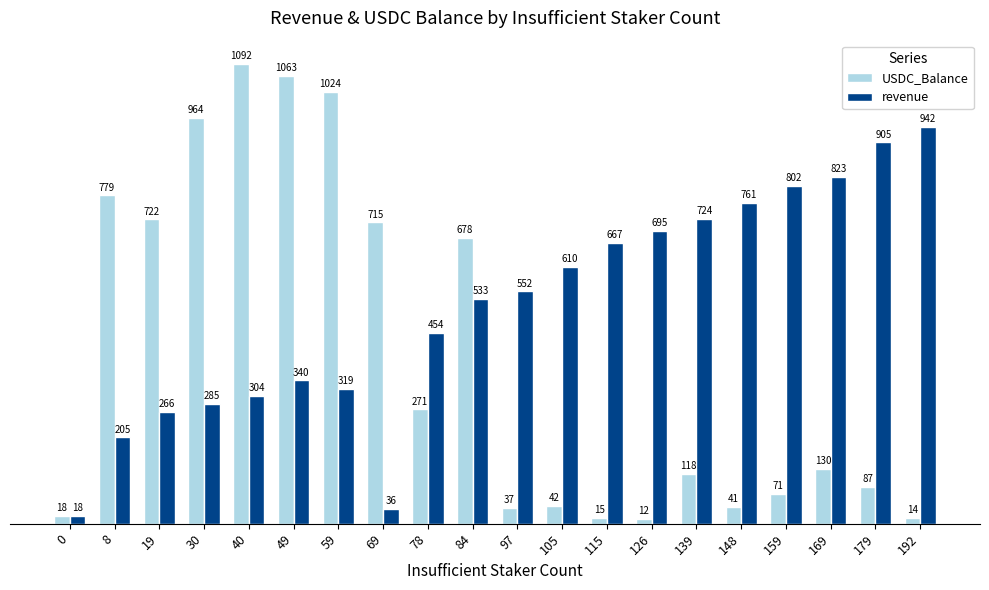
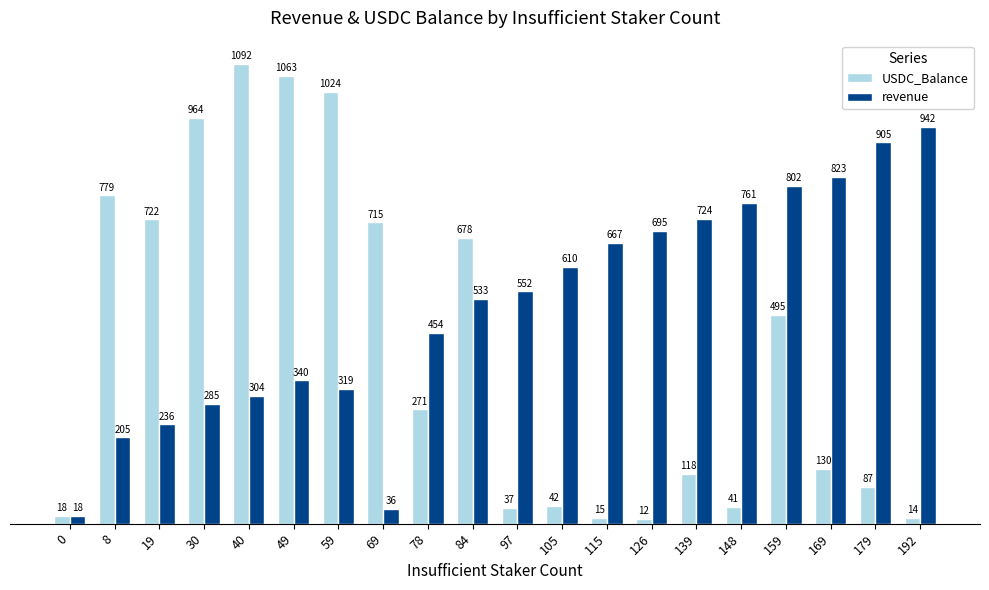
revenue, 19: 266 -> 236
USDC_Balance, 159: 71 -> 495
